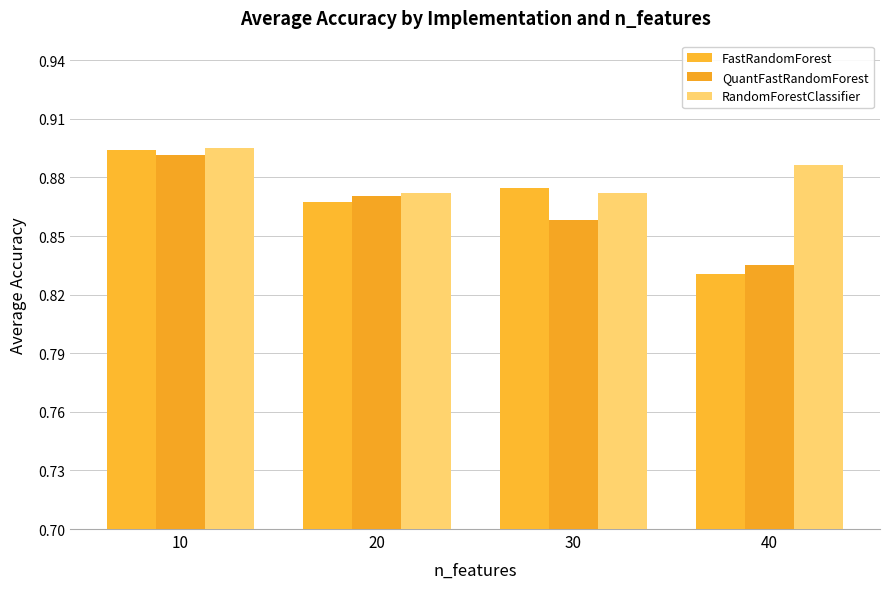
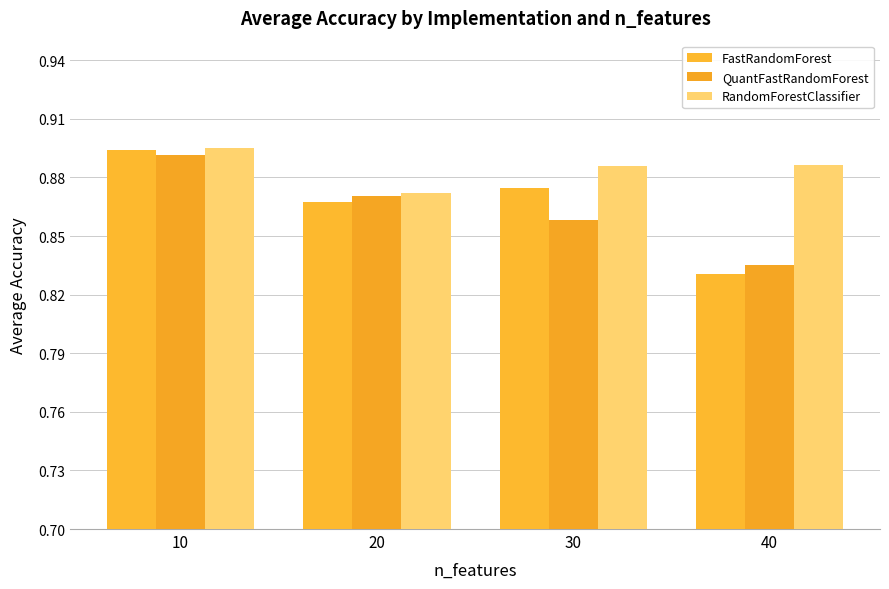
RandomForestClassifier, 30: 0.872 -> 0.886
